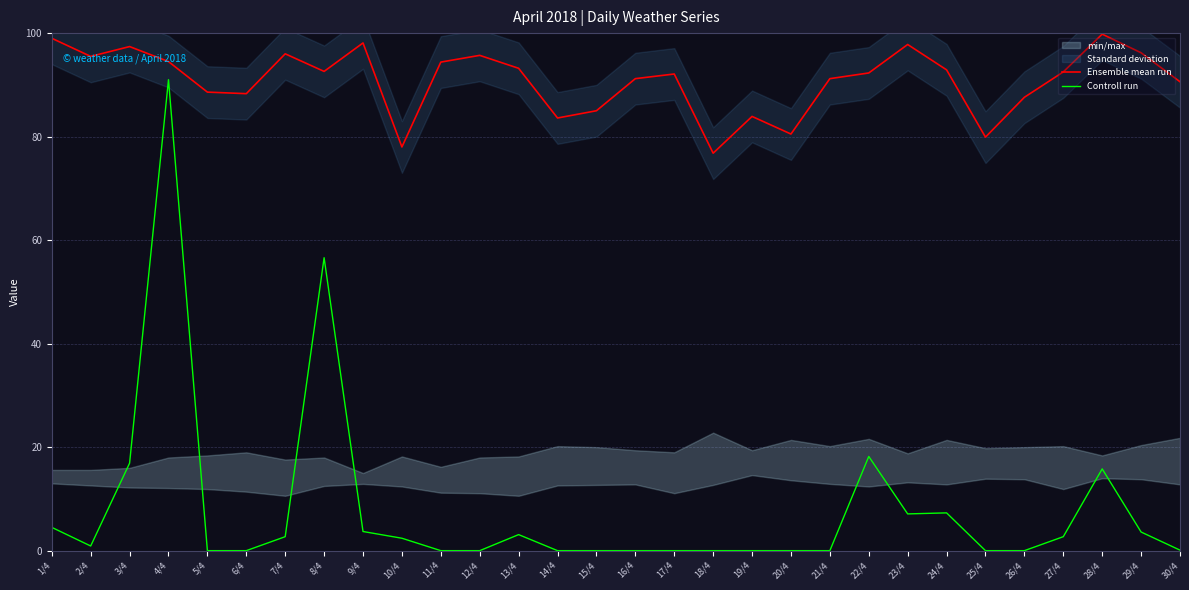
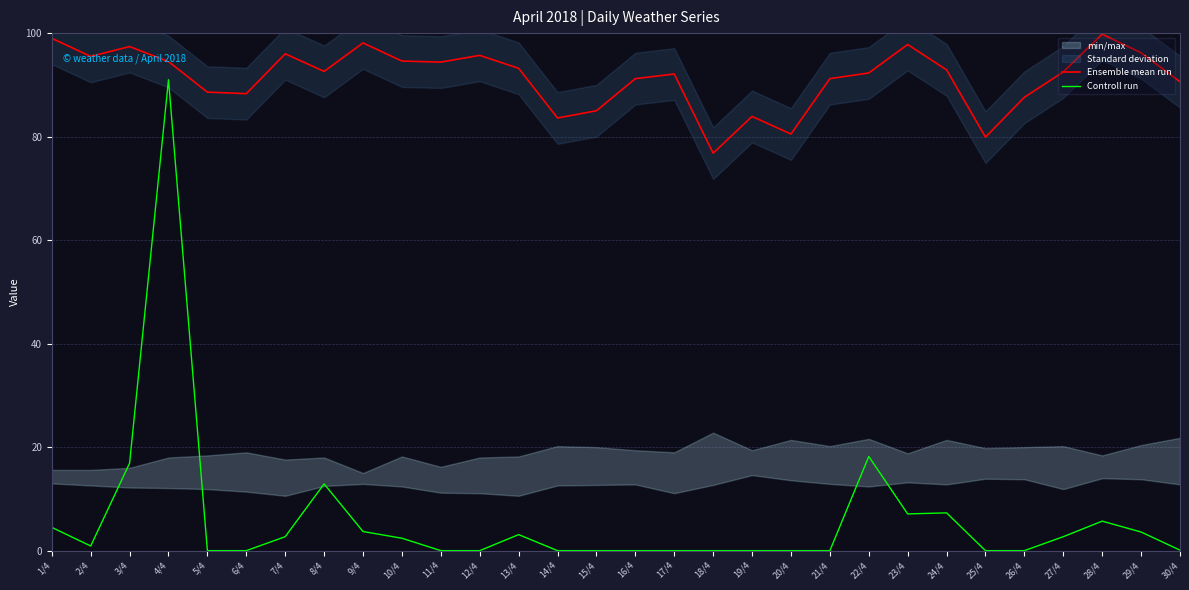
Controll run, 8/4: 57 -> 13
Ensemble mean run, 10/4: 78 -> 95
Controll run, 28/4: 16 -> 6
